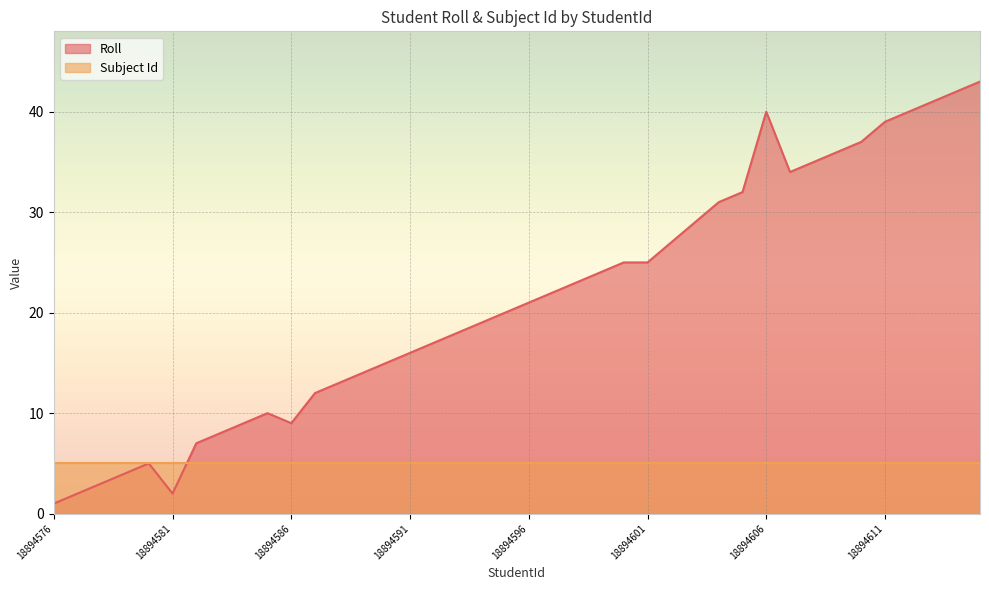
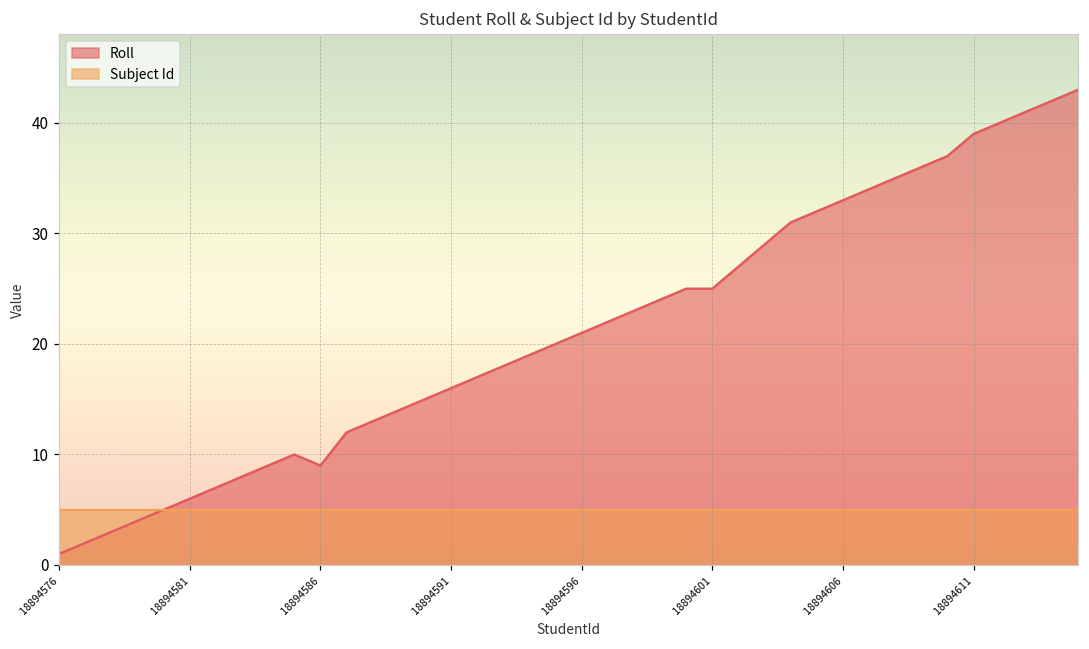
Roll, 18894581: 2 -> 6
Roll, 18894606: 40 -> 33
